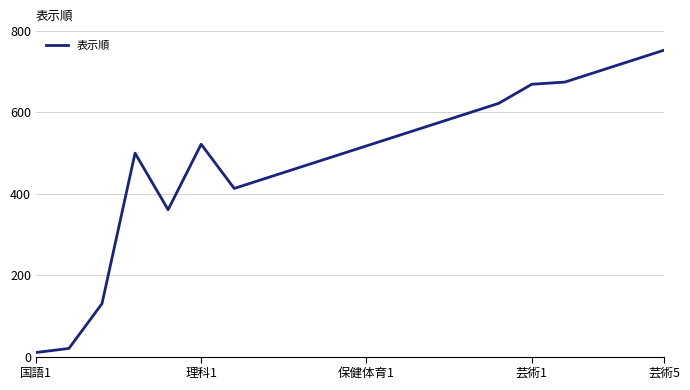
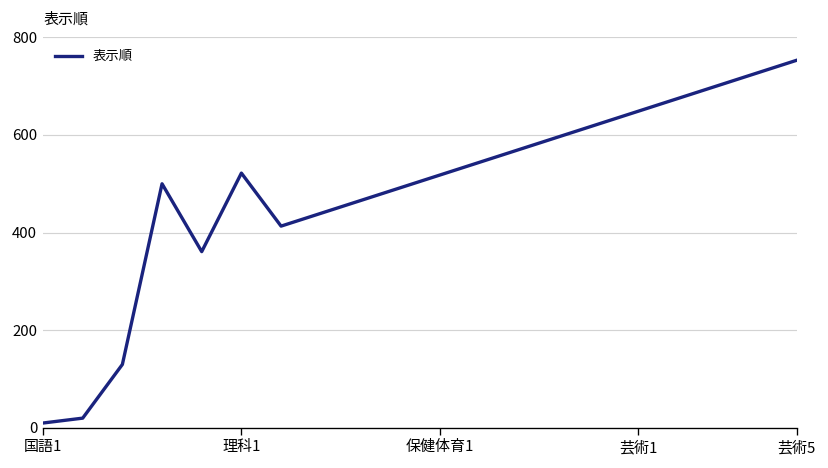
芸術1: 670 -> 650
